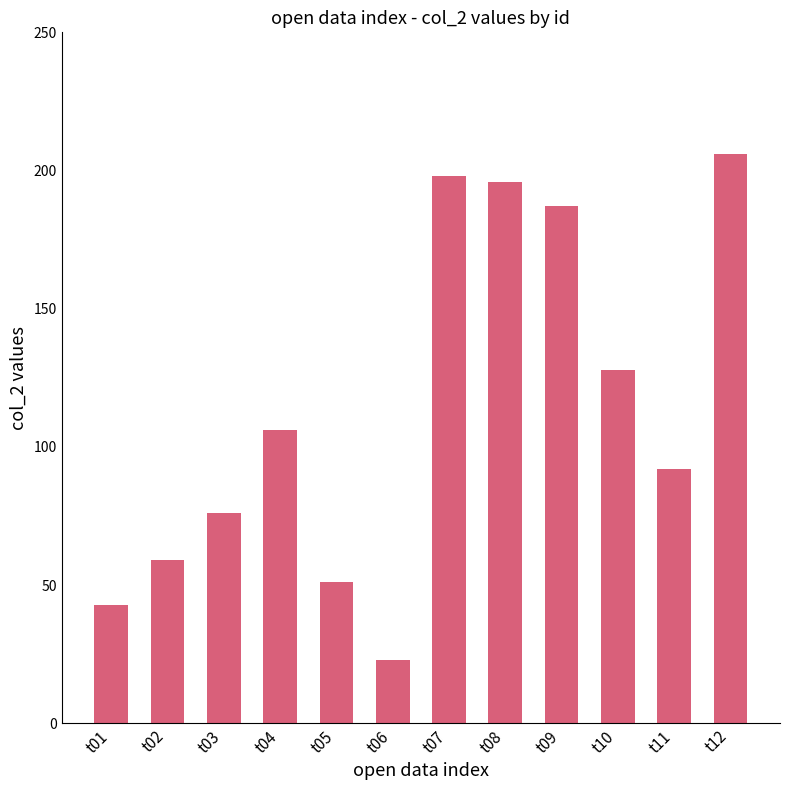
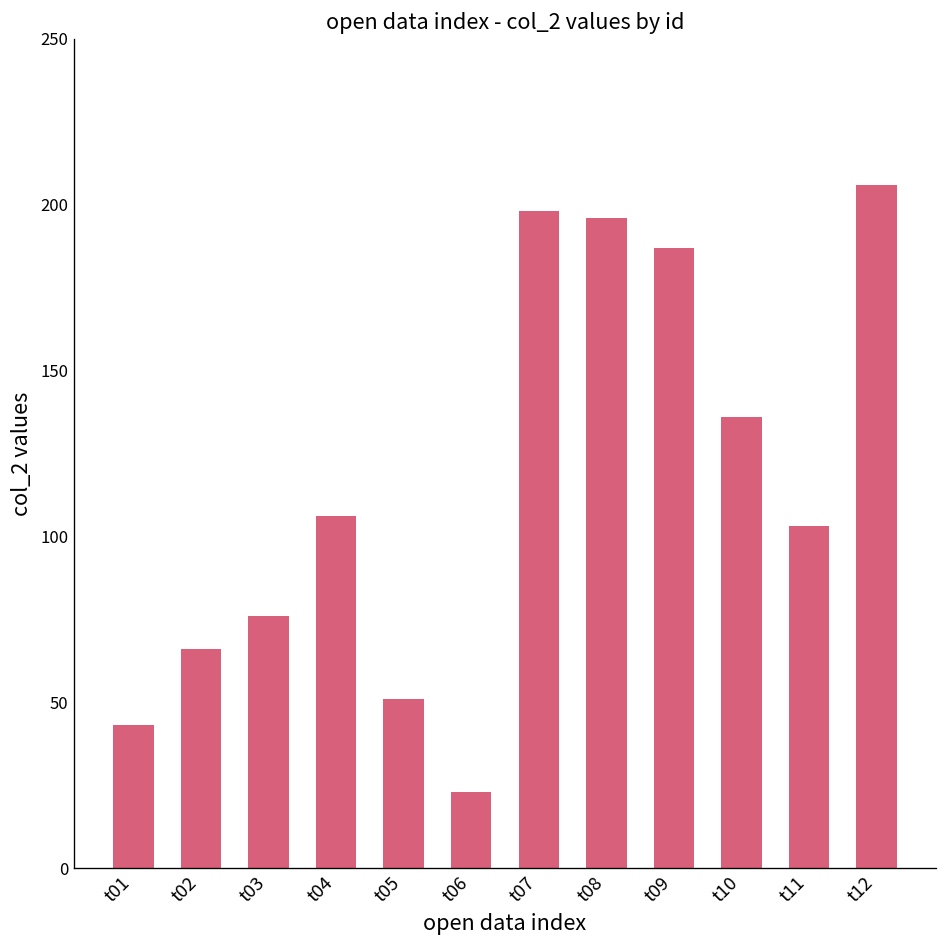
t02: 59 -> 66
t10: 128 -> 136
t11: 92 -> 103
